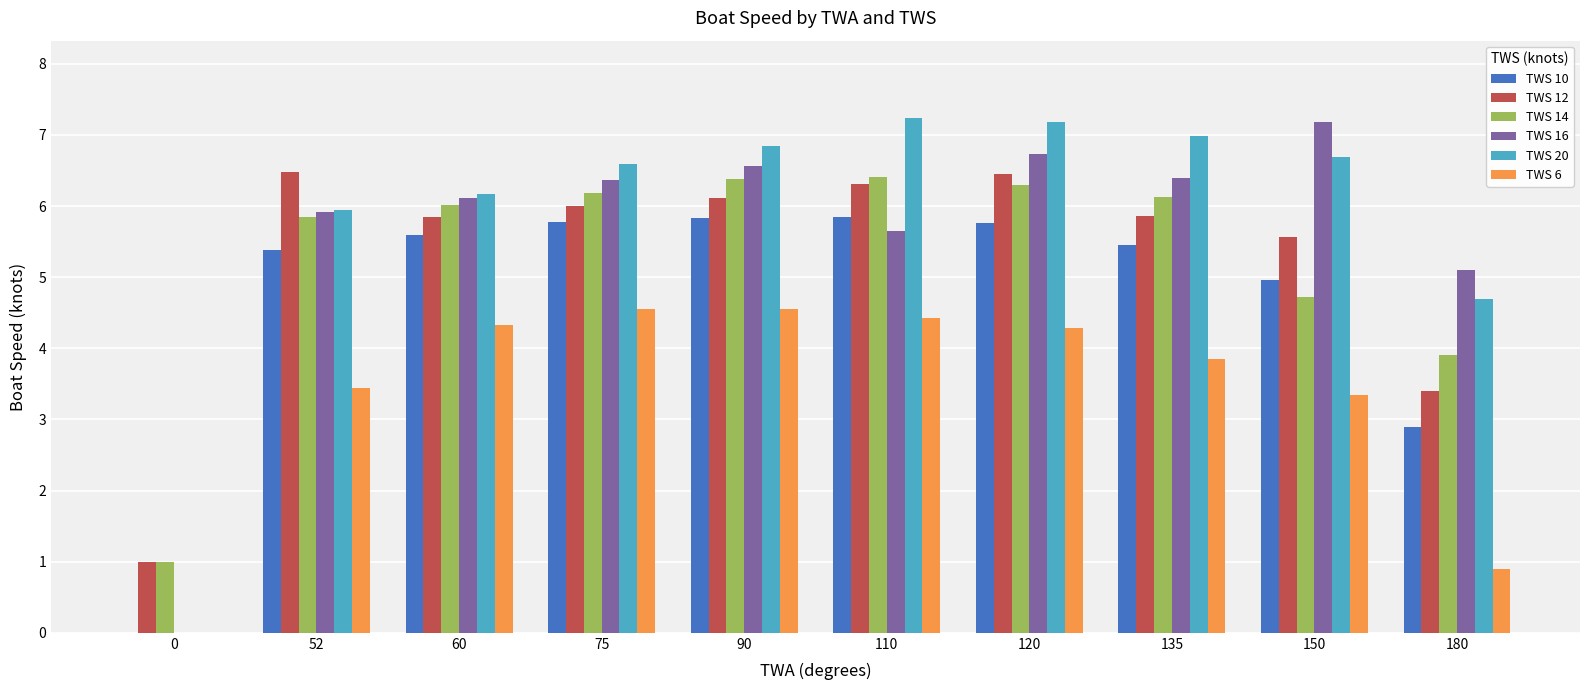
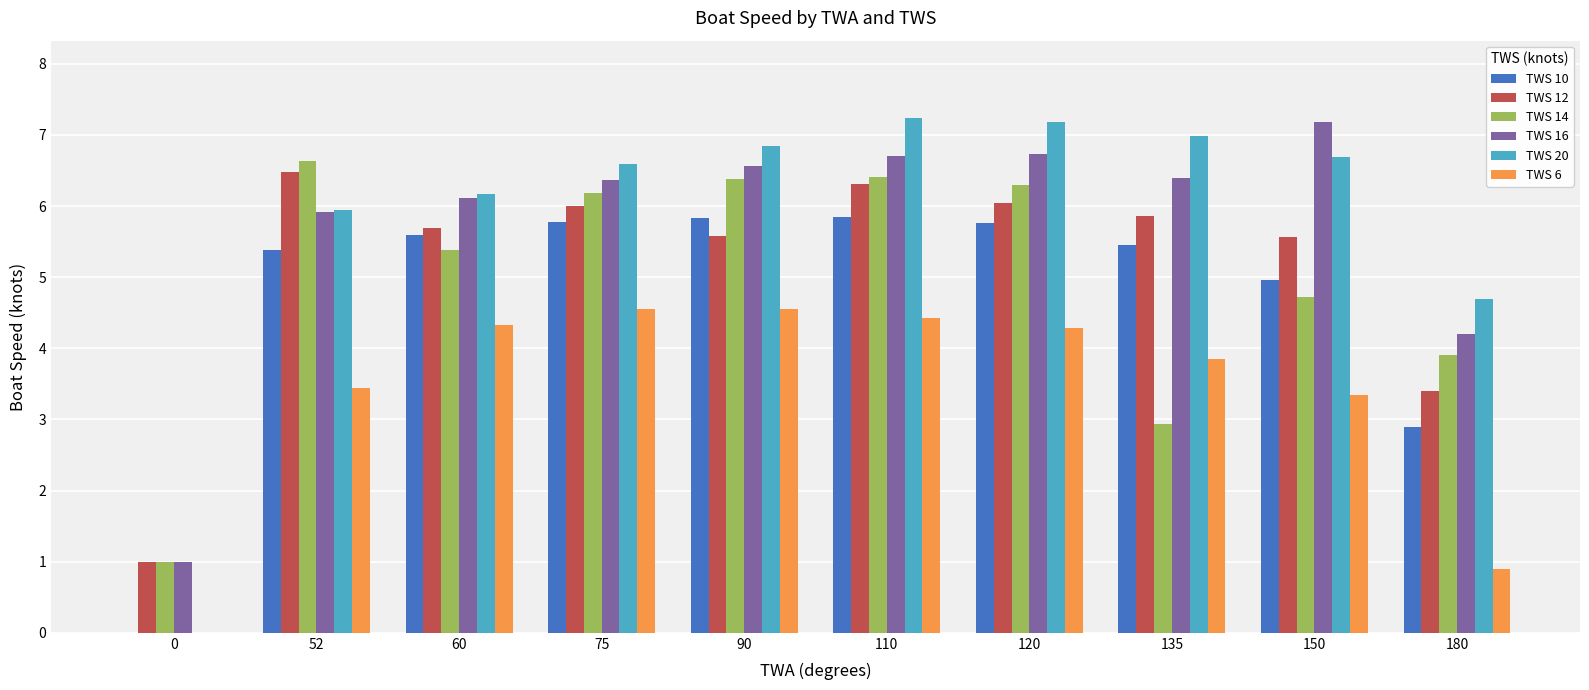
TWS 16, 0: 0 -> 1
TWS 14, 52: 5.8 -> 6.6
TWS 12, 60: 5.9 -> 5.7
TWS 14, 60: 6.0 -> 5.4
TWS 12, 90: 6.1 -> 5.6
TWS 16, 110: 5.7 -> 6.7
TWS 12, 120: 6.5 -> 6.1
TWS 14, 135: 6.1 -> 2.9
TWS 16, 180: 5.1 -> 4.2
